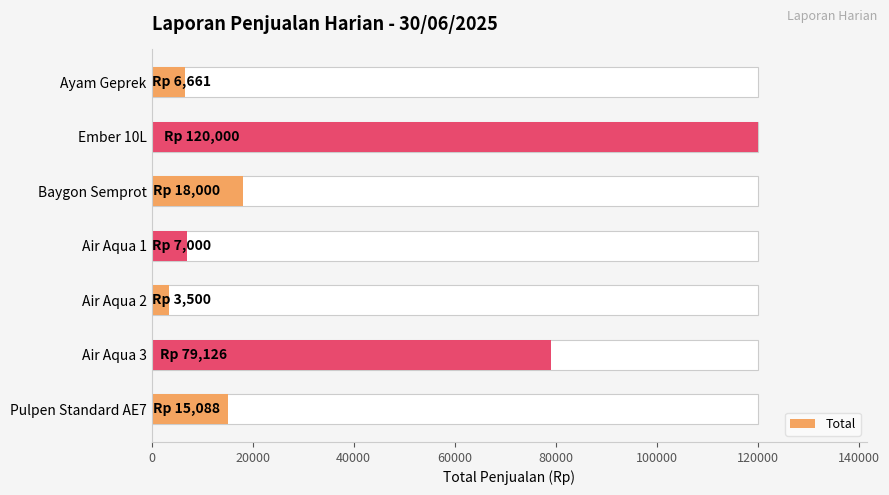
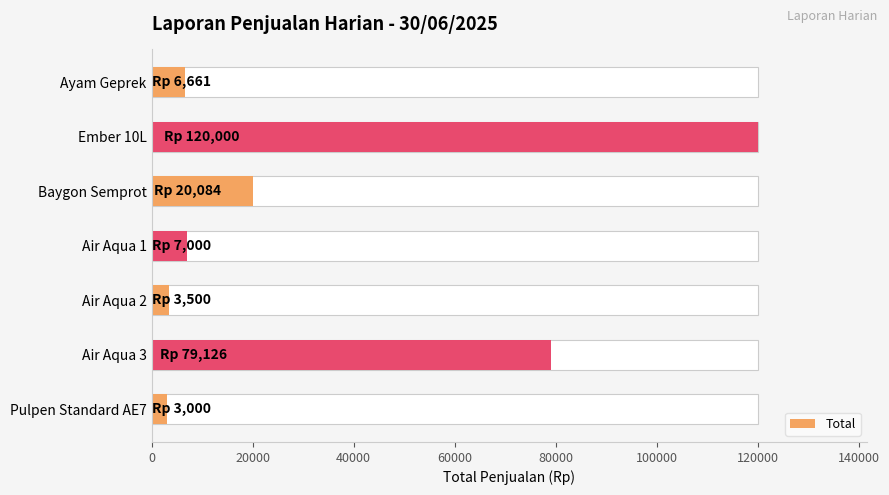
Total, Baygon Semprot: 18,000 -> 20,084
Total, Pulpen Standard AE7: 15,088 -> 3,000
